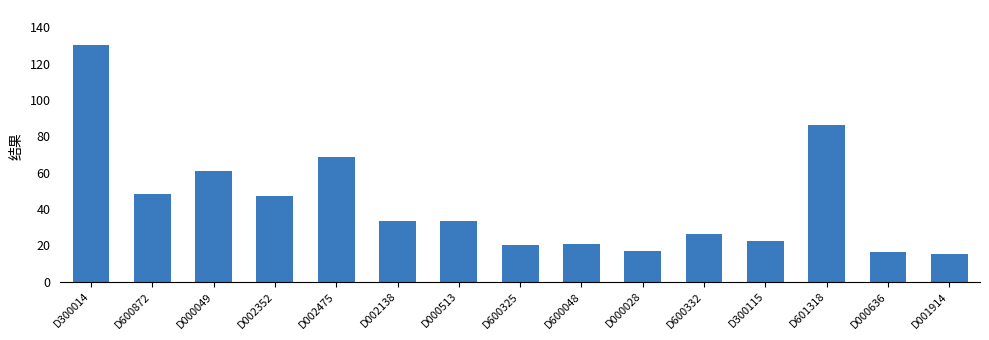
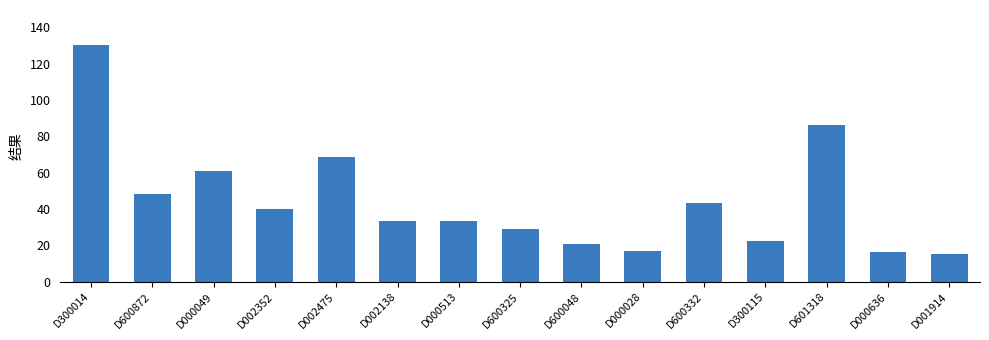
D002352: 47 -> 40
D600325: 20 -> 29
D600332: 26 -> 43
